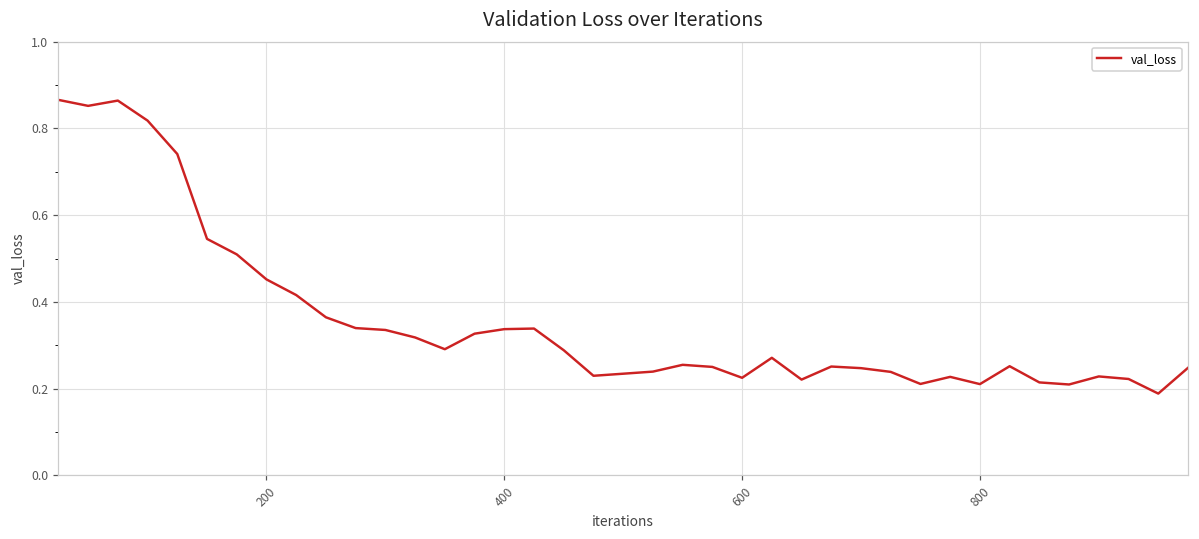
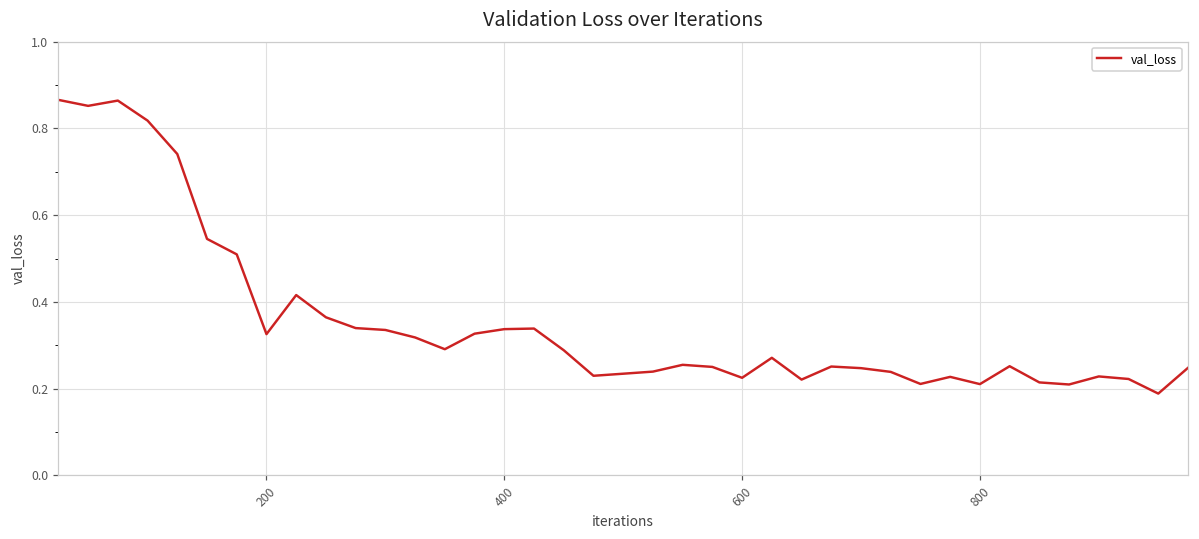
200: 0.45 -> 0.33
